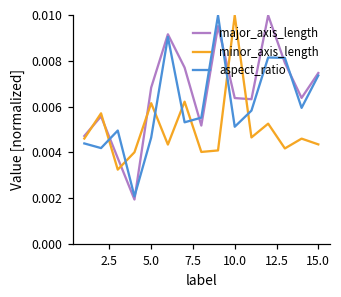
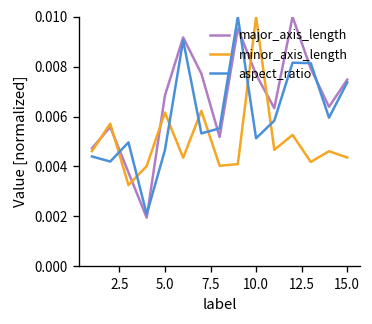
major_axis_length, 10.0: 0.0064 -> 0.0077
